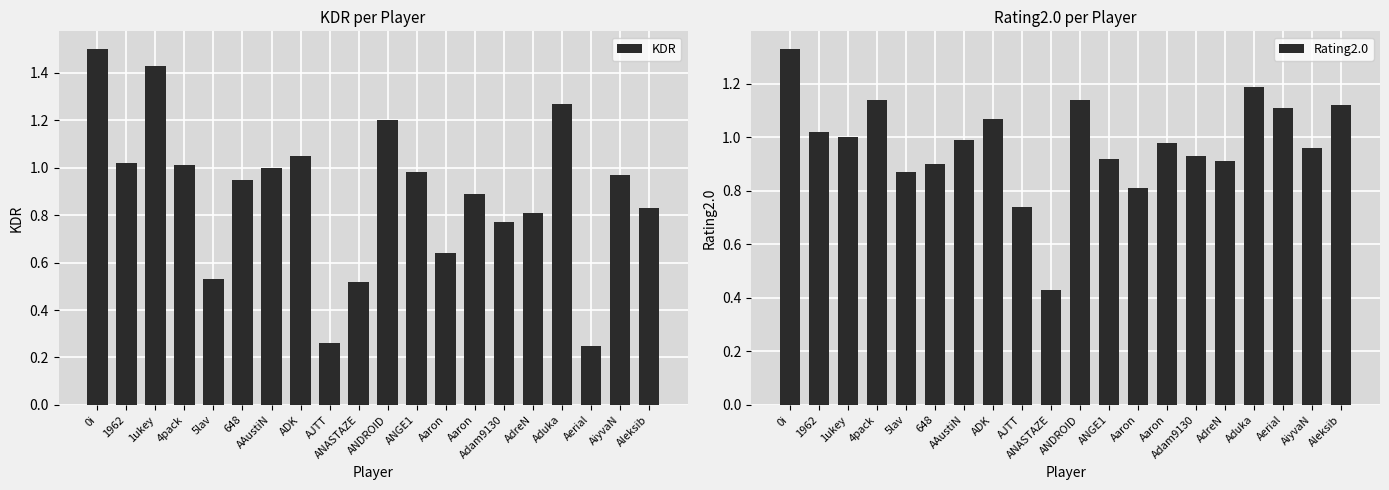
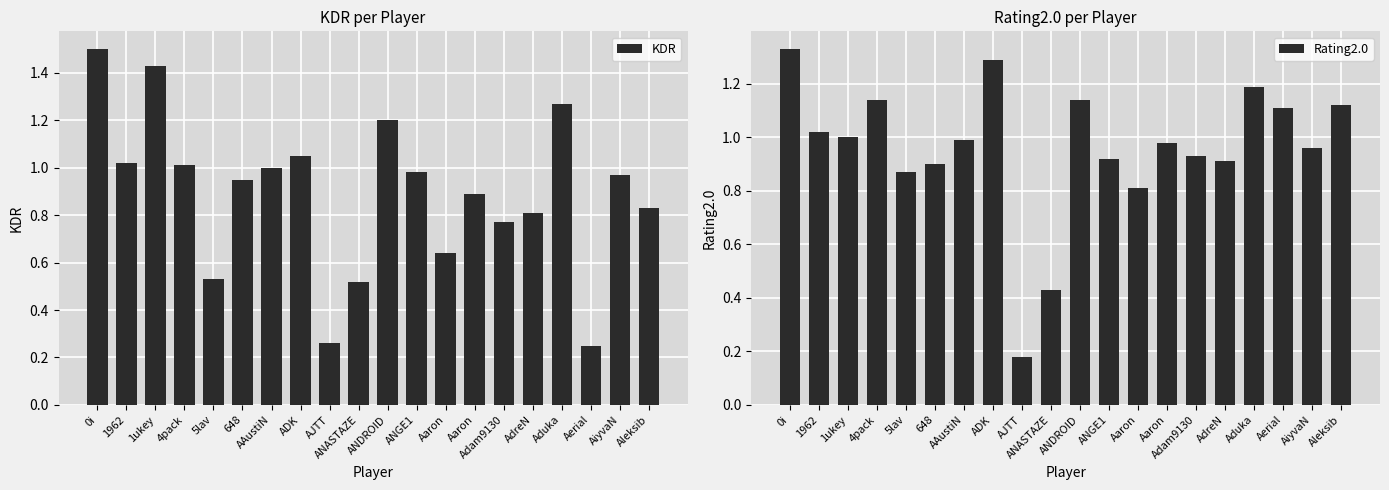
Rating2.0 per Player, ADK: 1.07 -> 1.29
Rating2.0 per Player, AJTT: 0.74 -> 0.18
